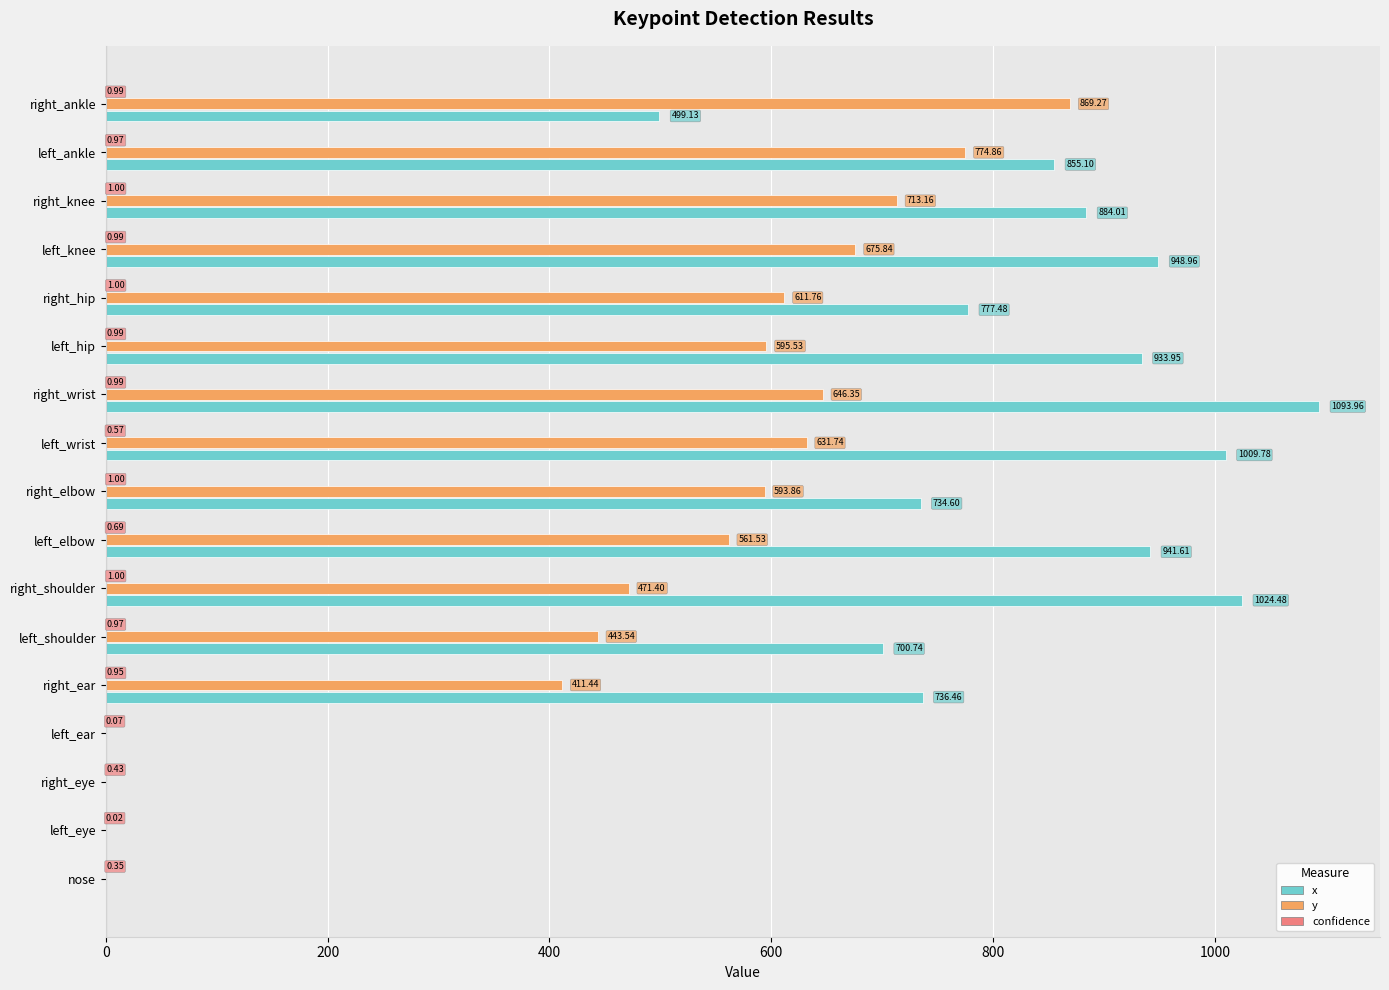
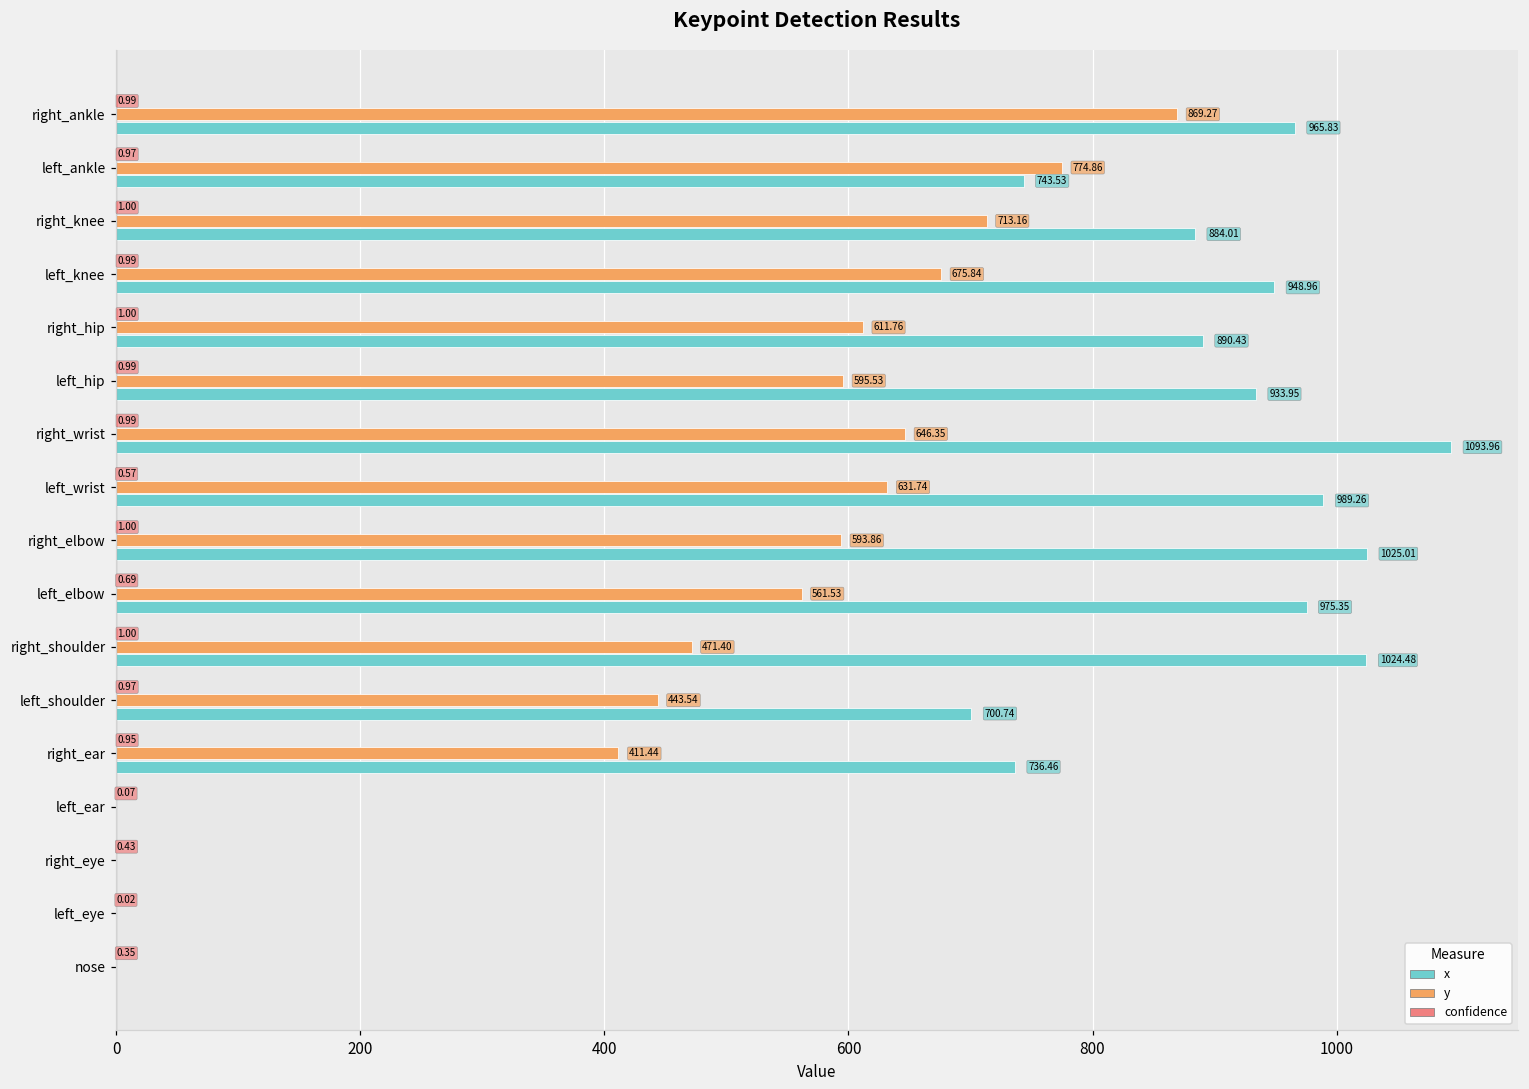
x, right_ankle: 499.13 -> 965.83
x, left_ankle: 855.10 -> 743.53
x, right_hip: 777.48 -> 890.43
x, left_wrist: 1009.78 -> 989.26
x, right_elbow: 734.60 -> 1025.01
x, left_elbow: 941.61 -> 975.35
